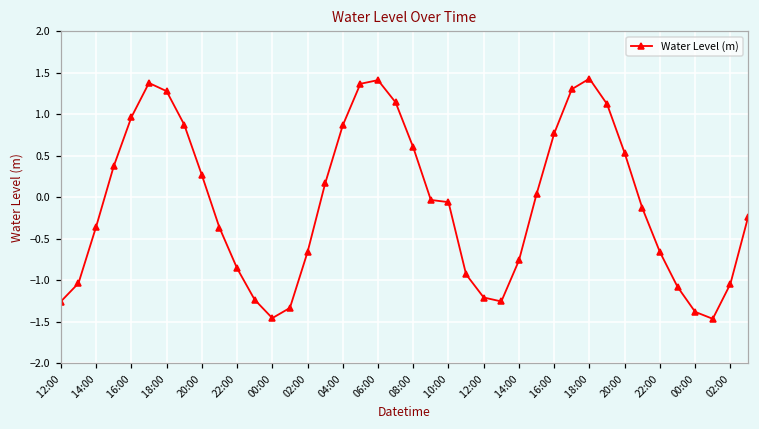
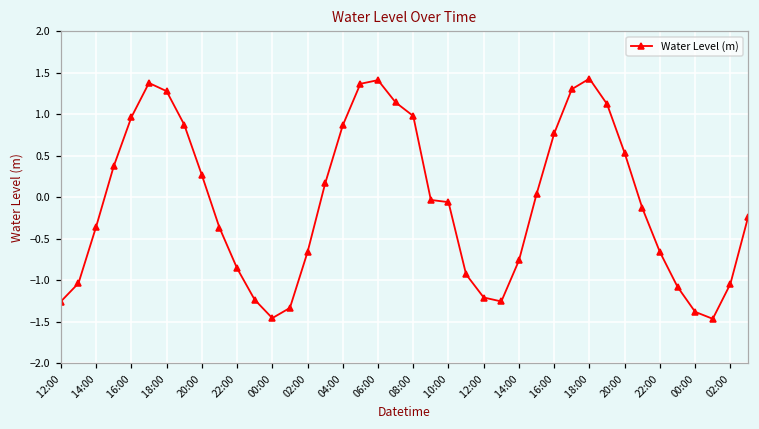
08:00: 0.6 -> 1.0
